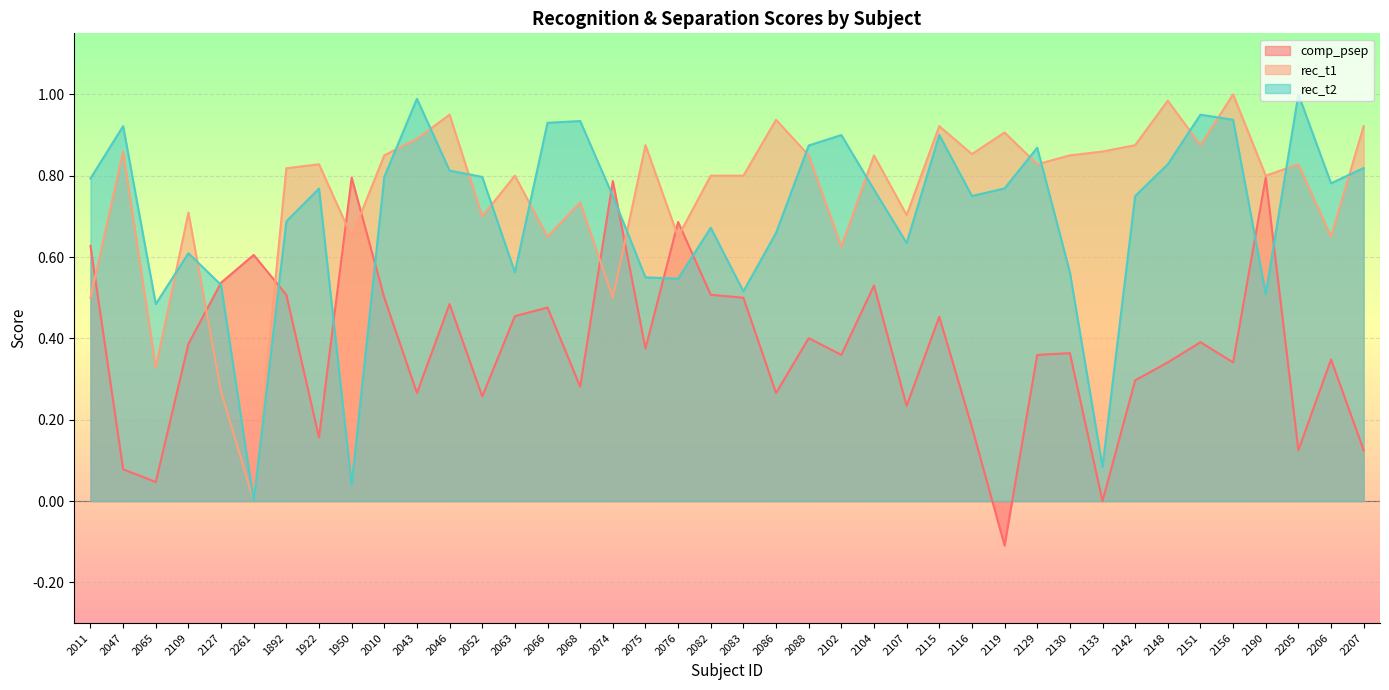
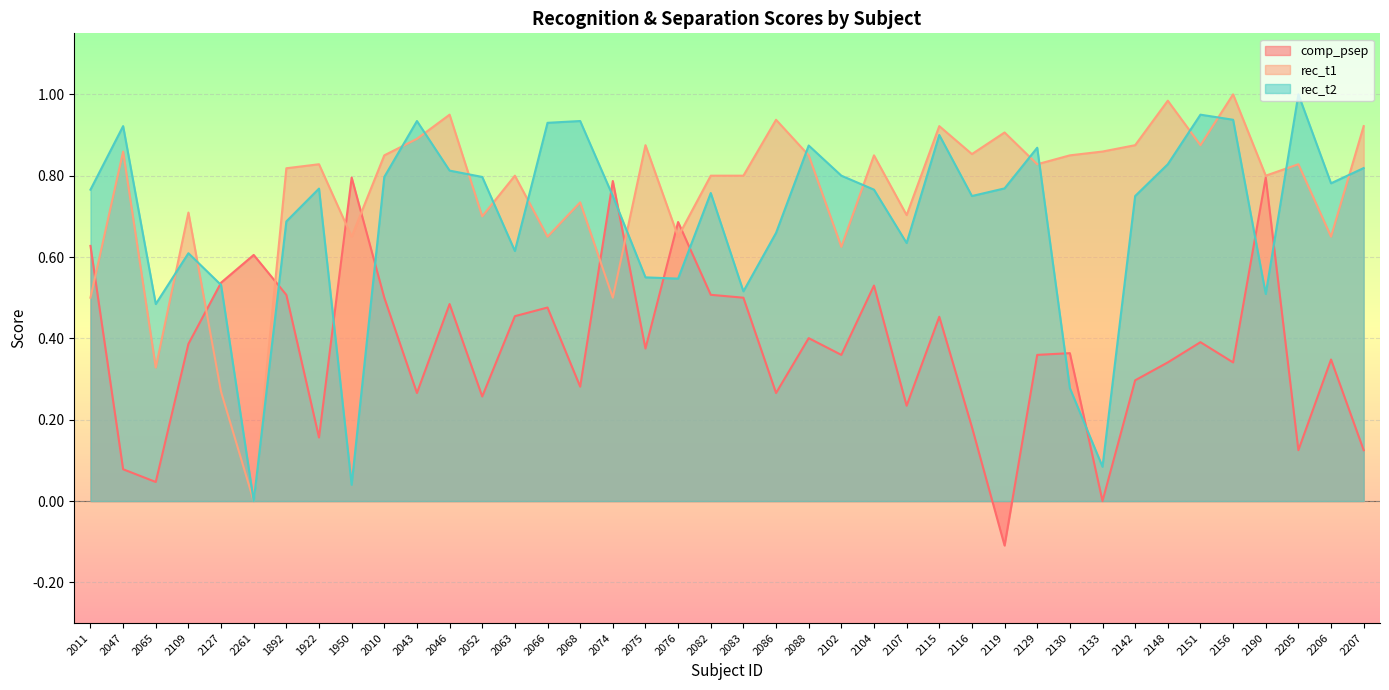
rec_t2, 2011: 0.79 -> 0.77
rec_t2, 2043: 0.99 -> 0.93
rec_t2, 2063: 0.56 -> 0.61
rec_t2, 2082: 0.67 -> 0.76
rec_t2, 2102: 0.9 -> 0.8
rec_t2, 2130: 0.56 -> 0.28
